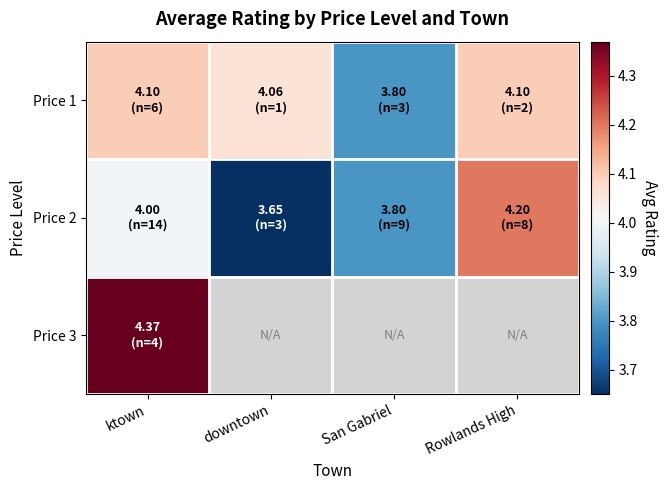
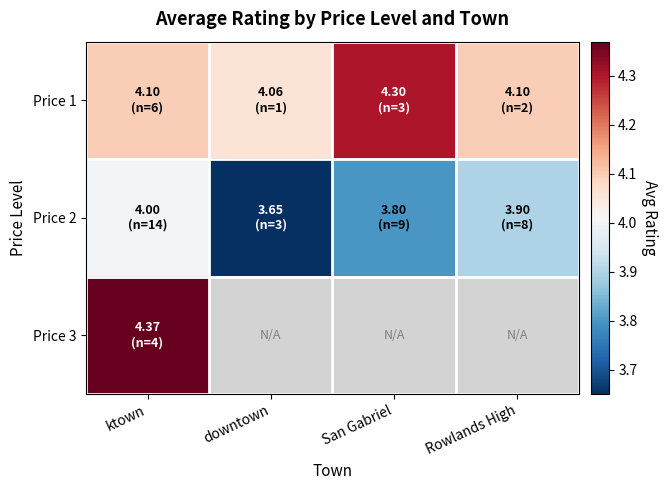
Price 1, San Gabriel: 3.80 -> 4.30
Price 2, Rowlands High: 4.20 -> 3.90
